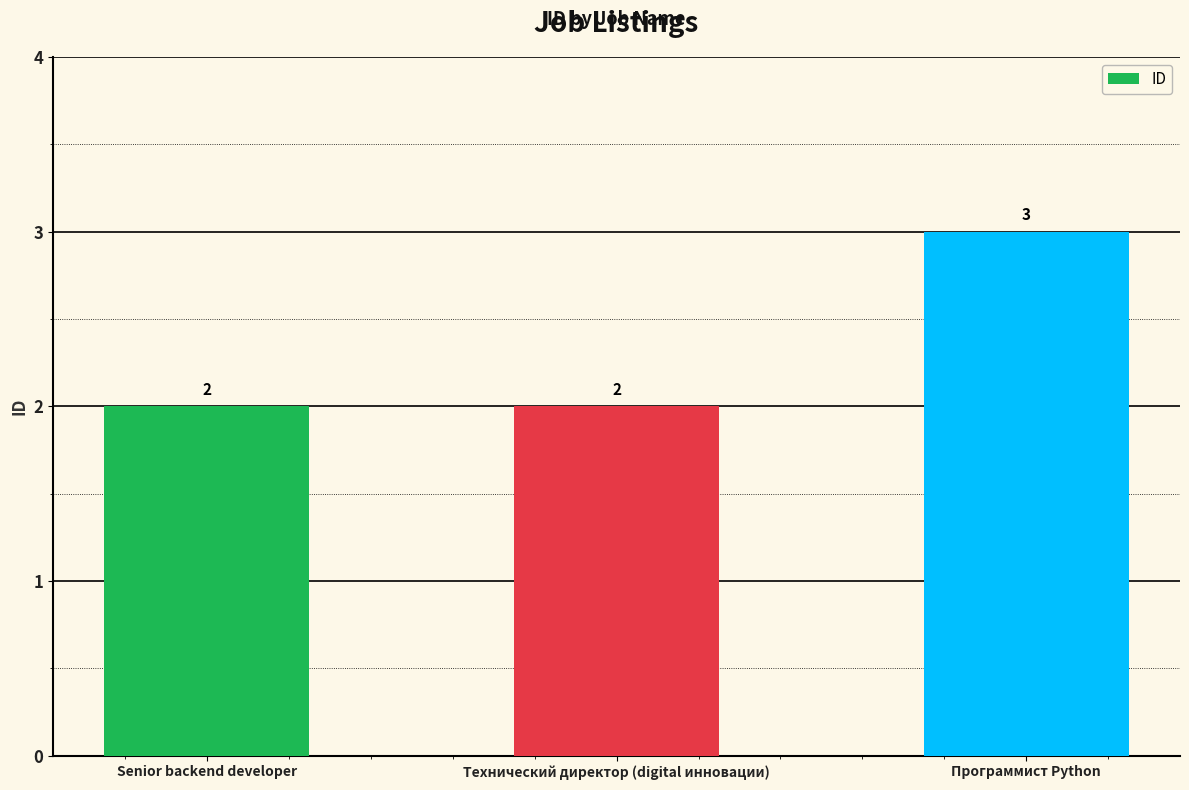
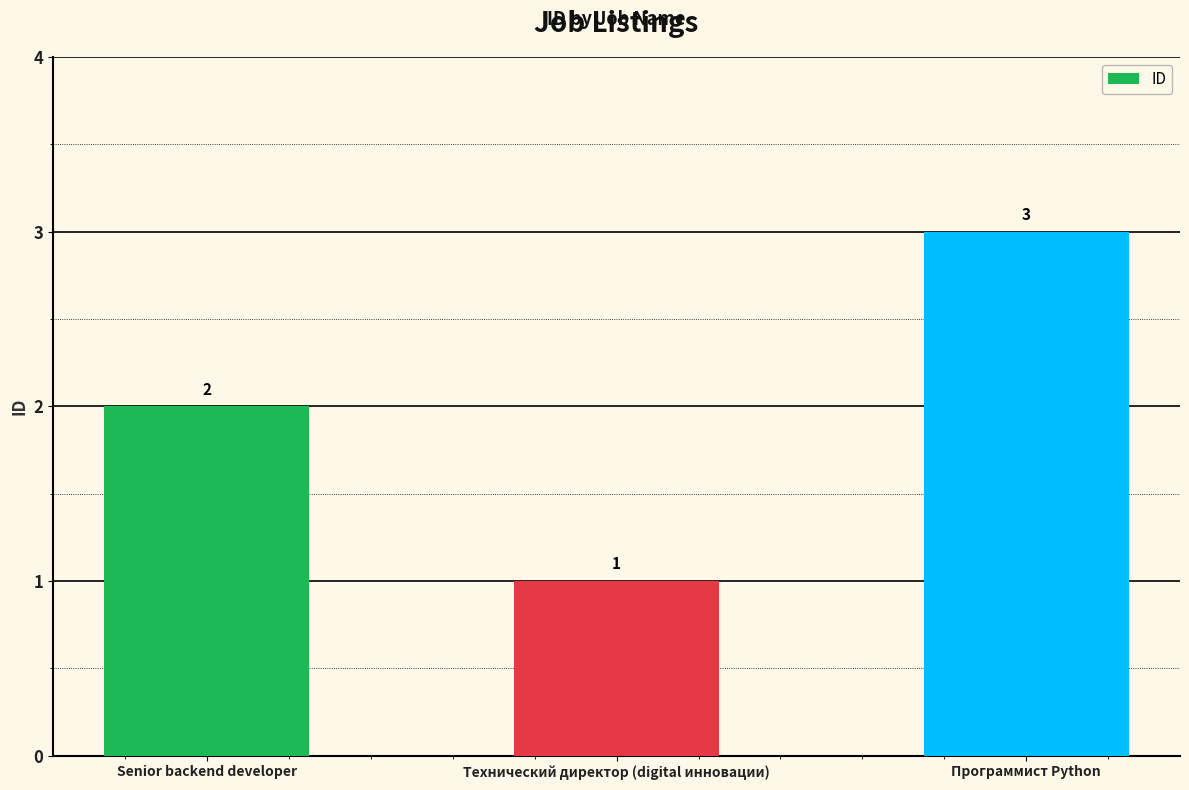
Технический директор (digital инновации): 2 -> 1
